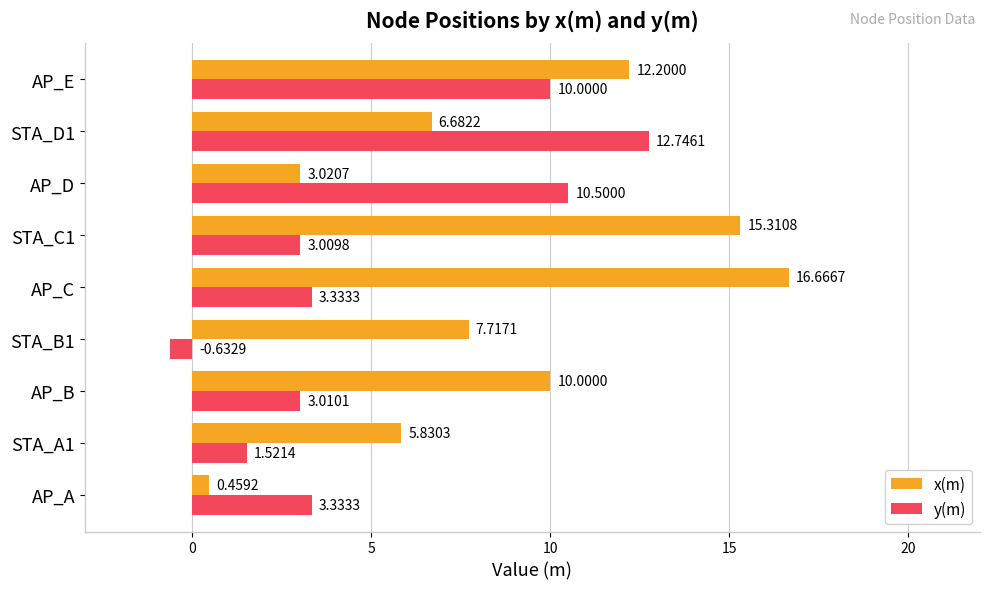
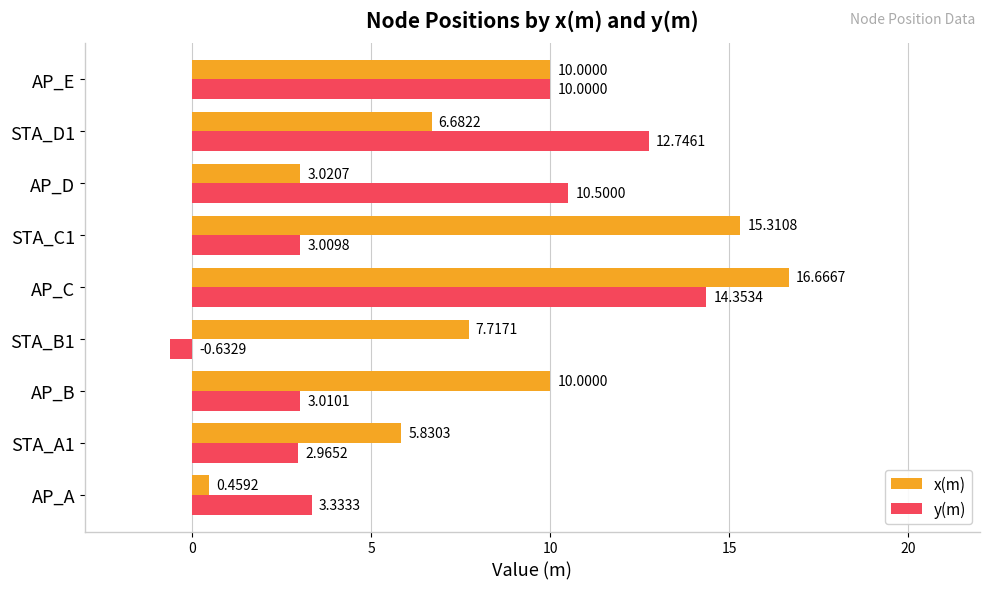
x(m), AP_E: 12.2000 -> 10.0000
y(m), AP_C: 3.3333 -> 14.3534
y(m), STA_A1: 1.5214 -> 2.9652
